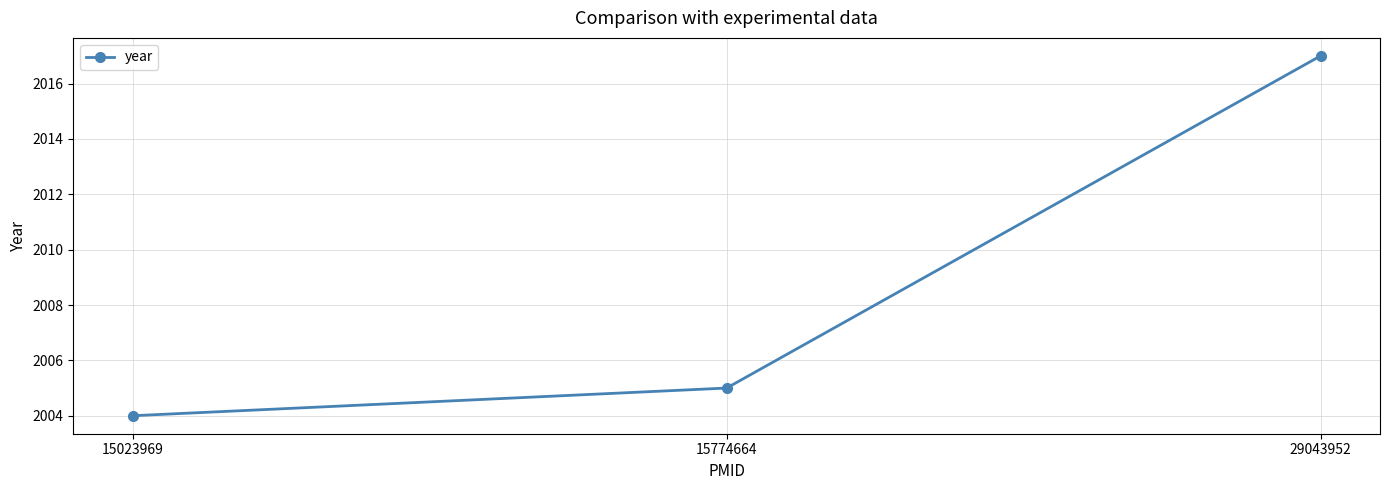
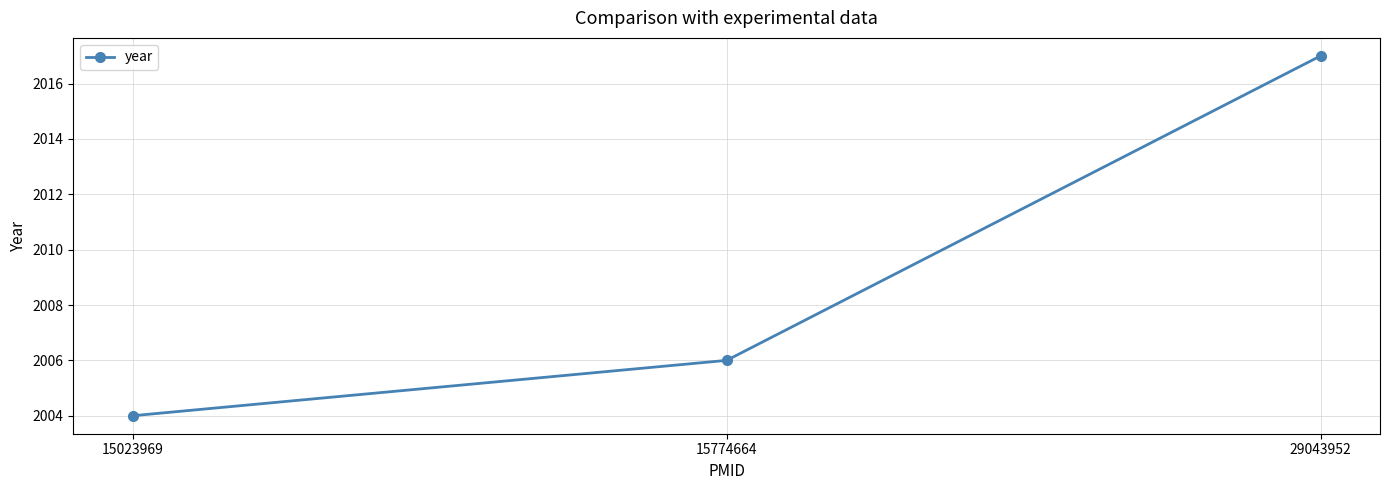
15774664: 2005 -> 2006
